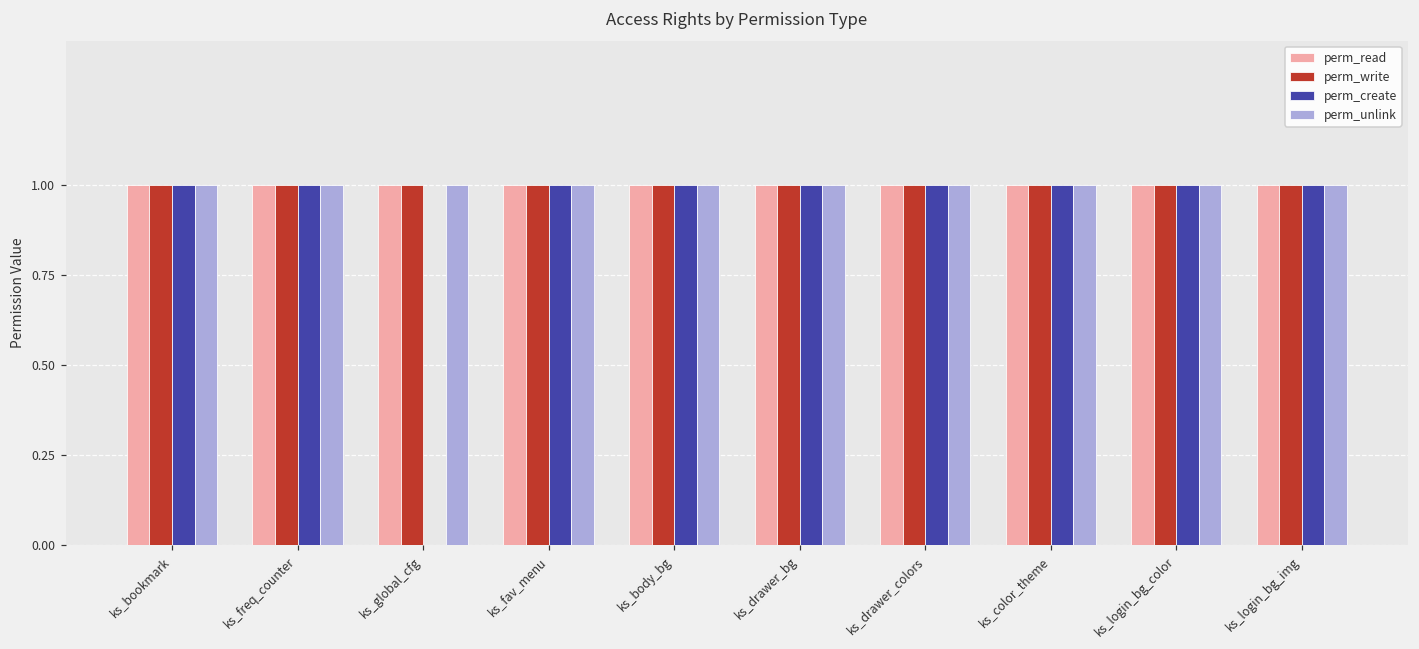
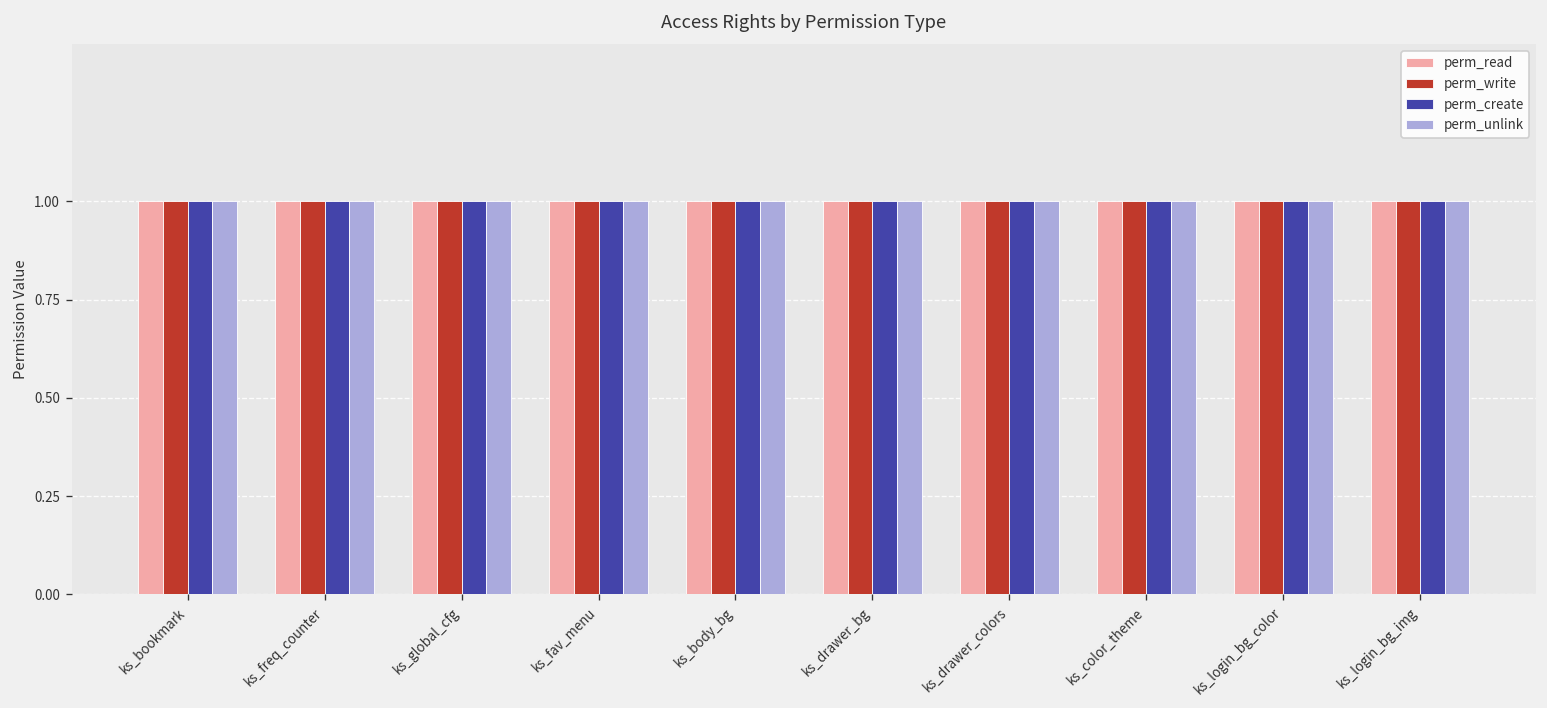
perm_create, ks_global_cfg: 0 -> 1
